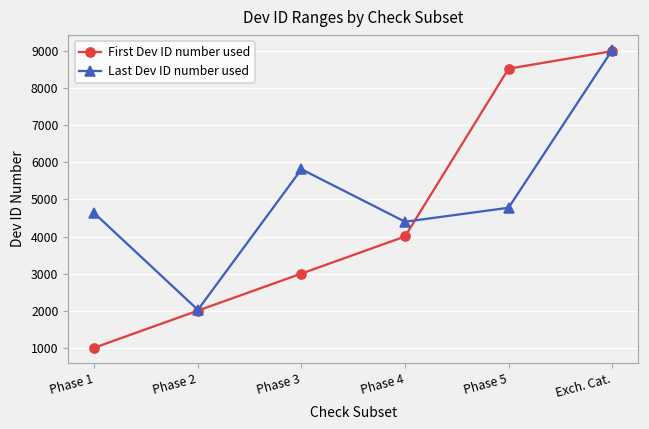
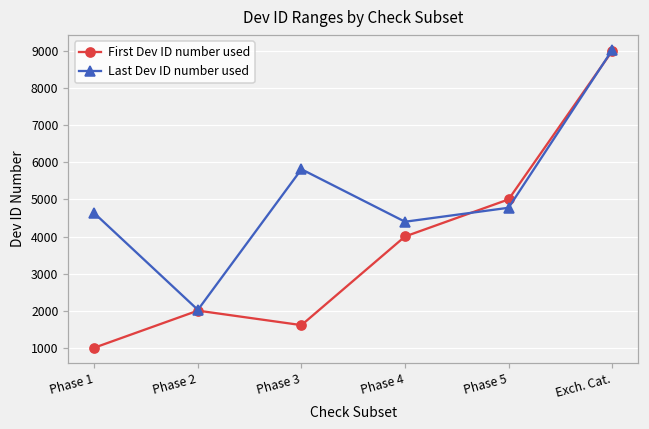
First Dev ID number used, Phase 3: 3000 -> 1600
First Dev ID number used, Phase 5: 8500 -> 5000
